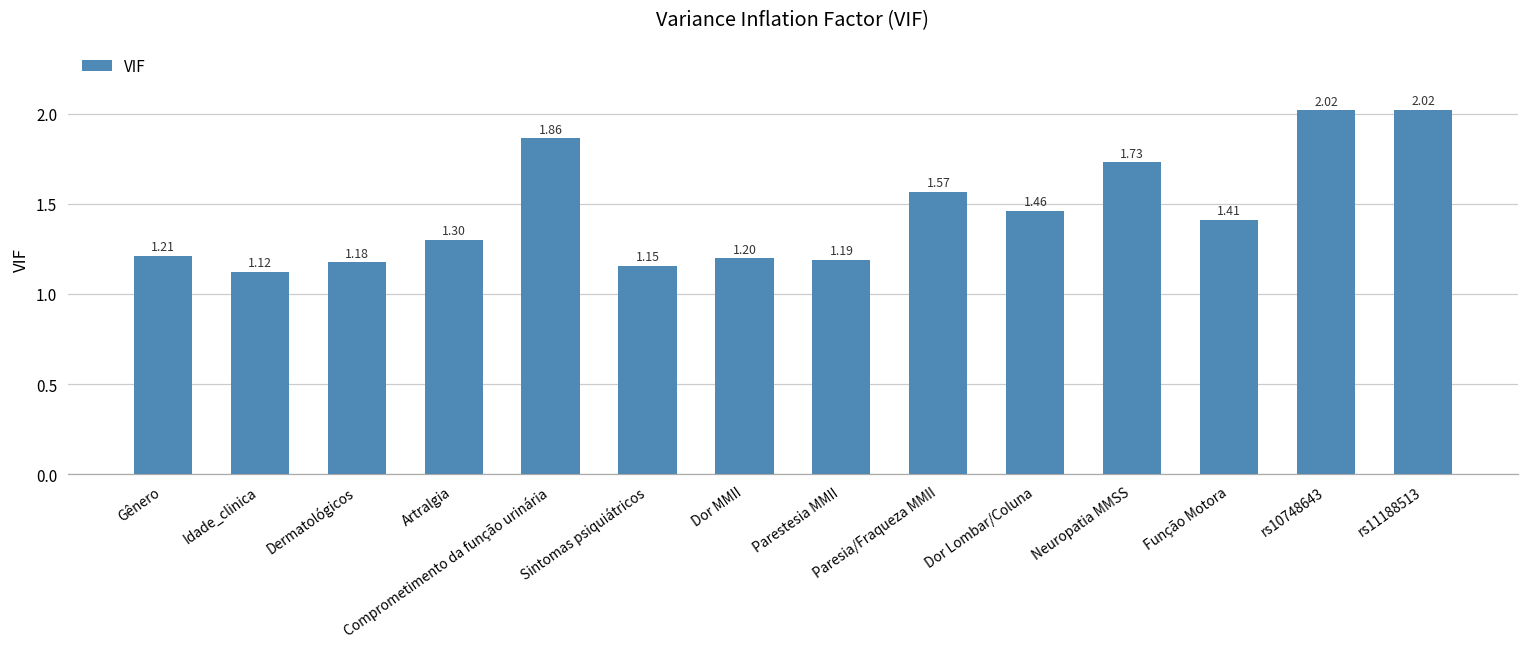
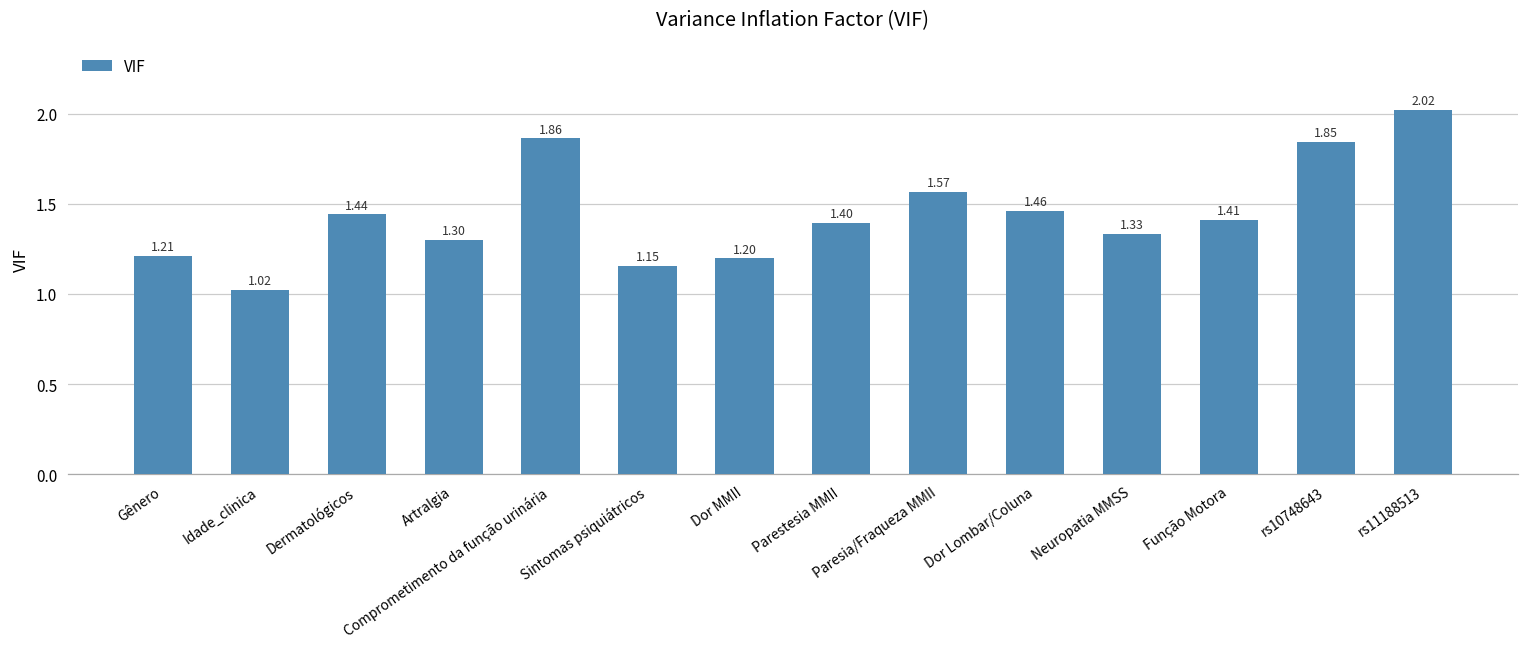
Idade_clinica: 1.12 -> 1.02
Dermatológicos: 1.18 -> 1.44
Parestesia MMII: 1.19 -> 1.40
Neuropatia MMSS: 1.73 -> 1.33
rs10748643: 2.02 -> 1.85
